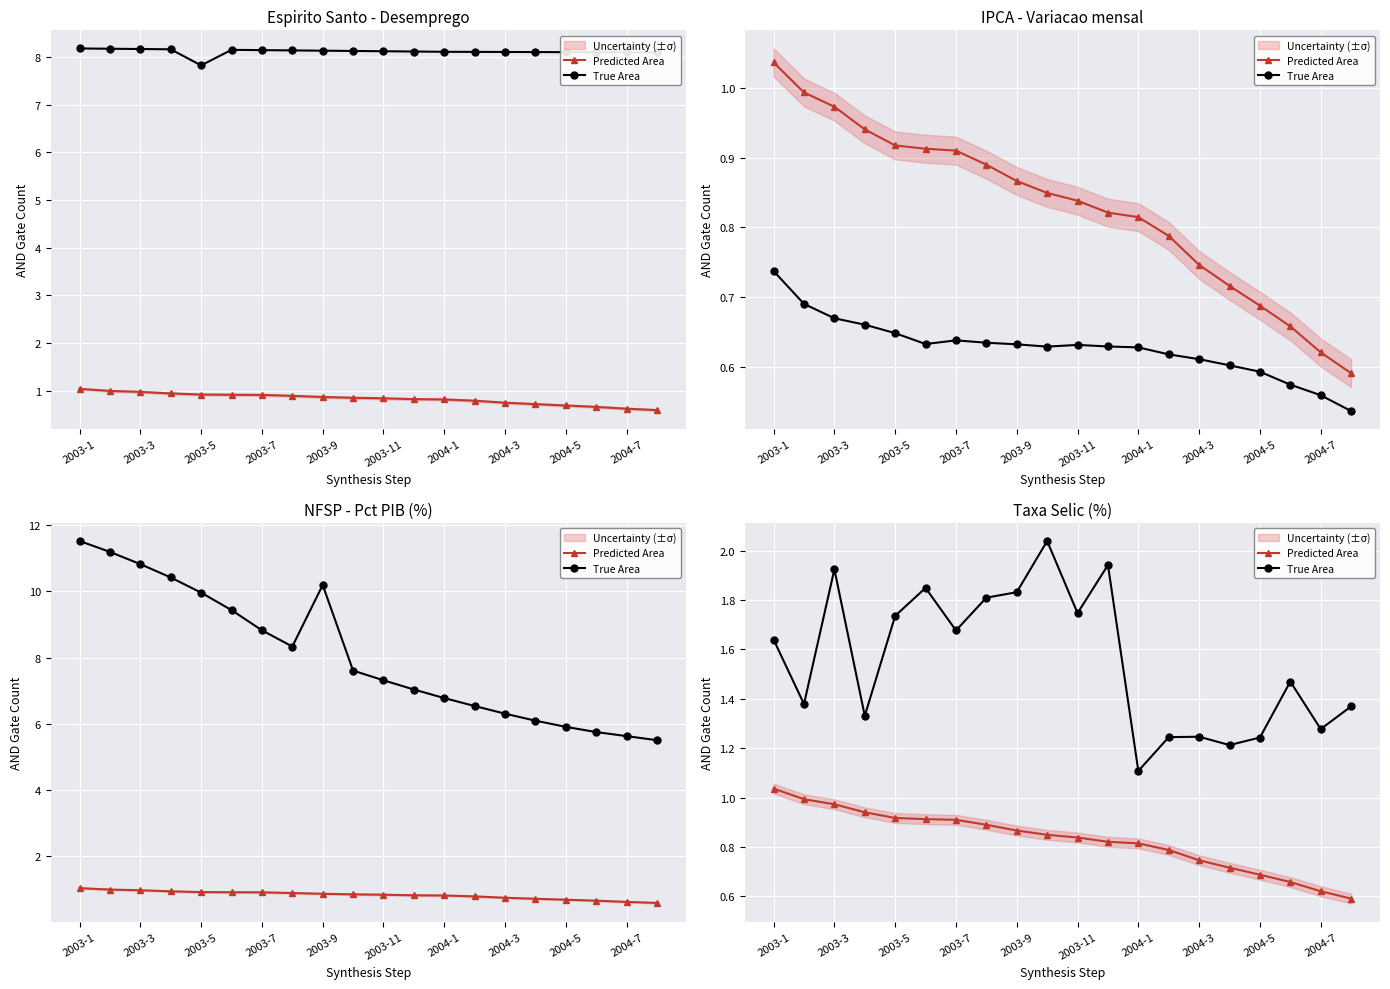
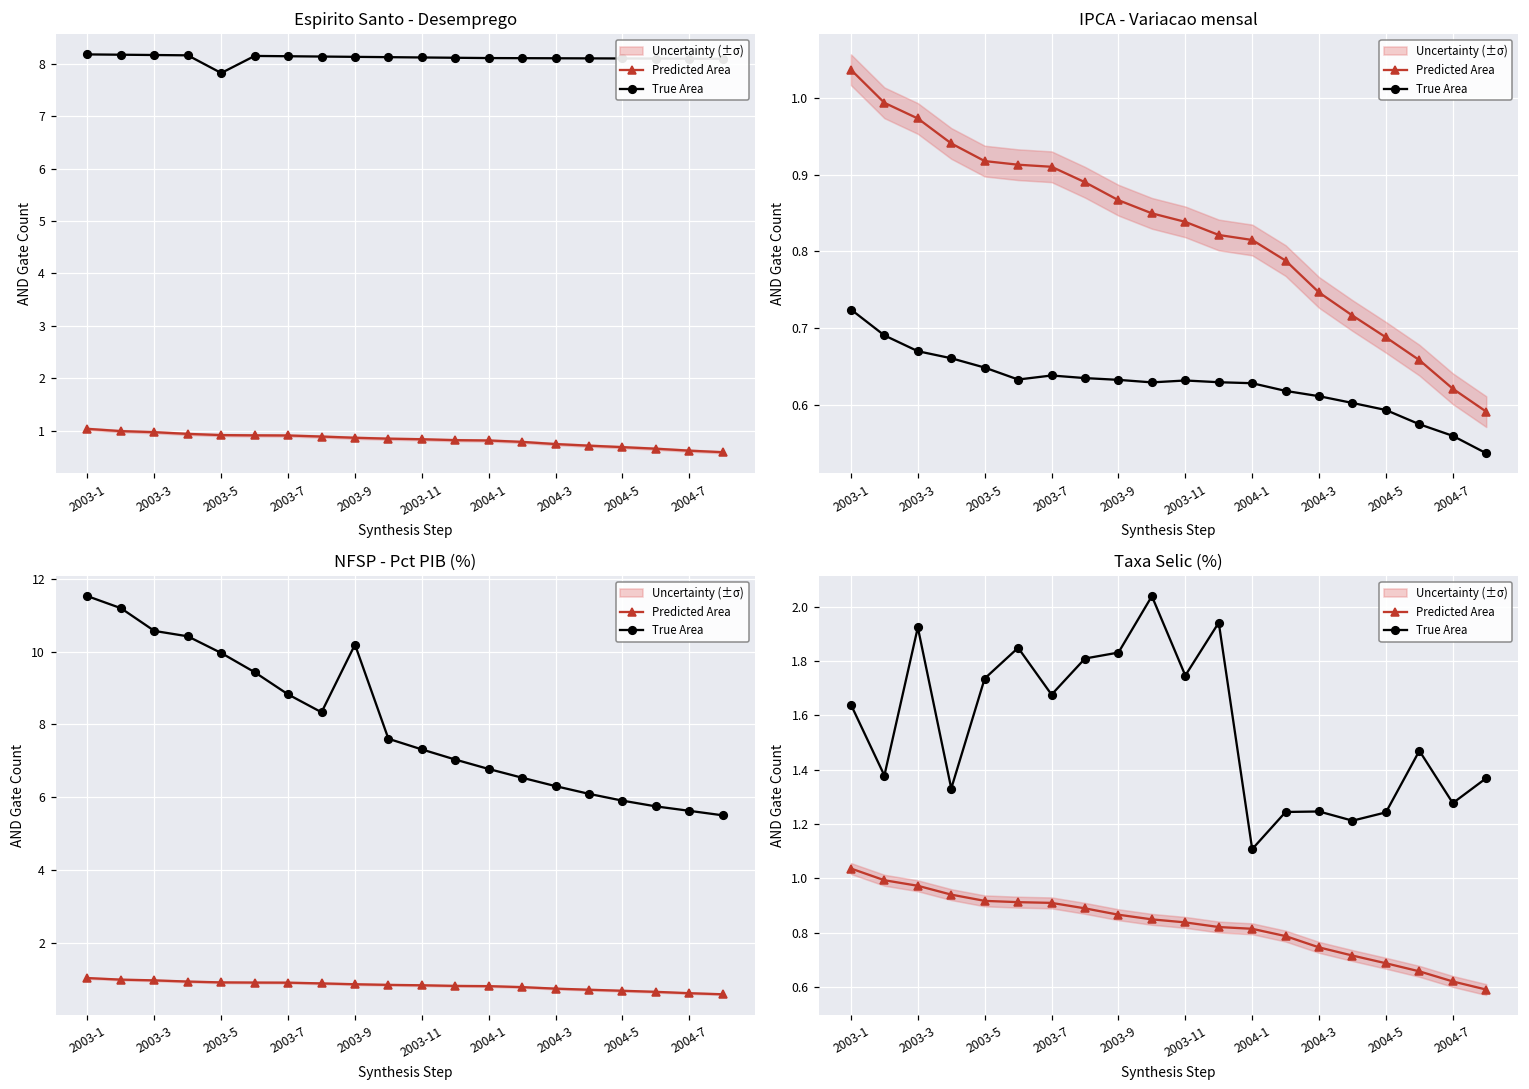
IPCA - Variacao mensal, True Area, 2003-1: 0.74 -> 0.72
NFSP - Pct PIB (%), True Area, 2003-3: 10.8 -> 10.6
